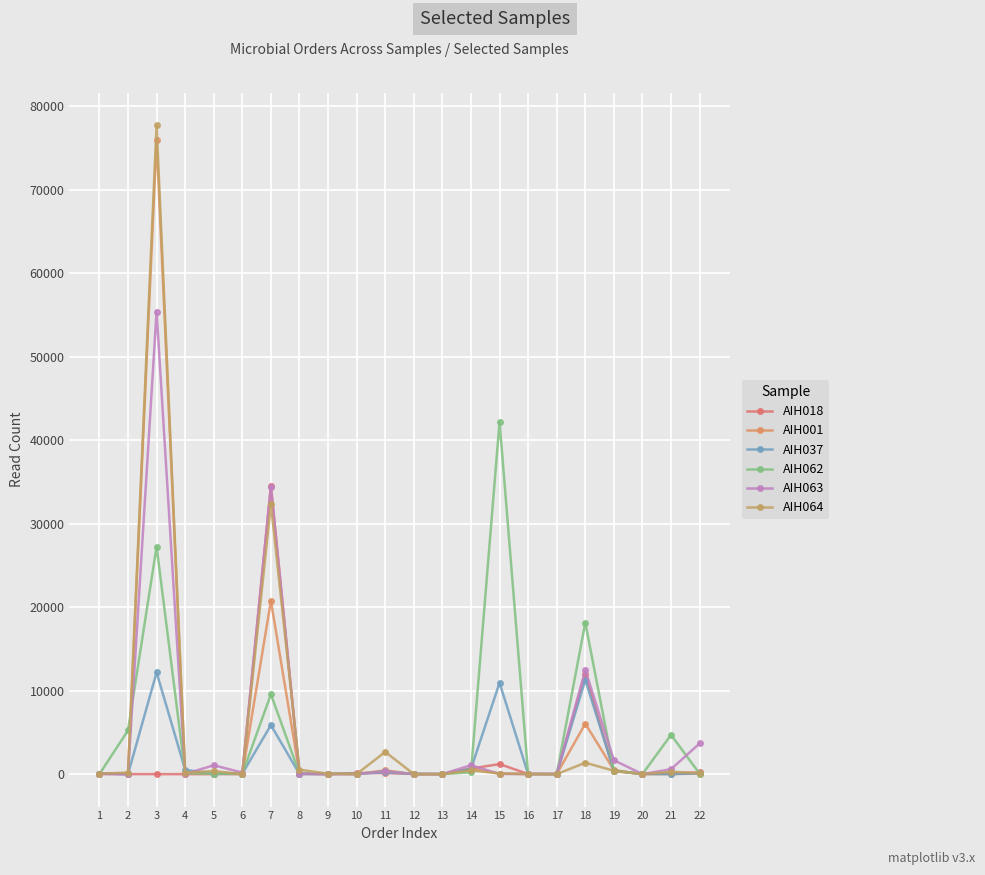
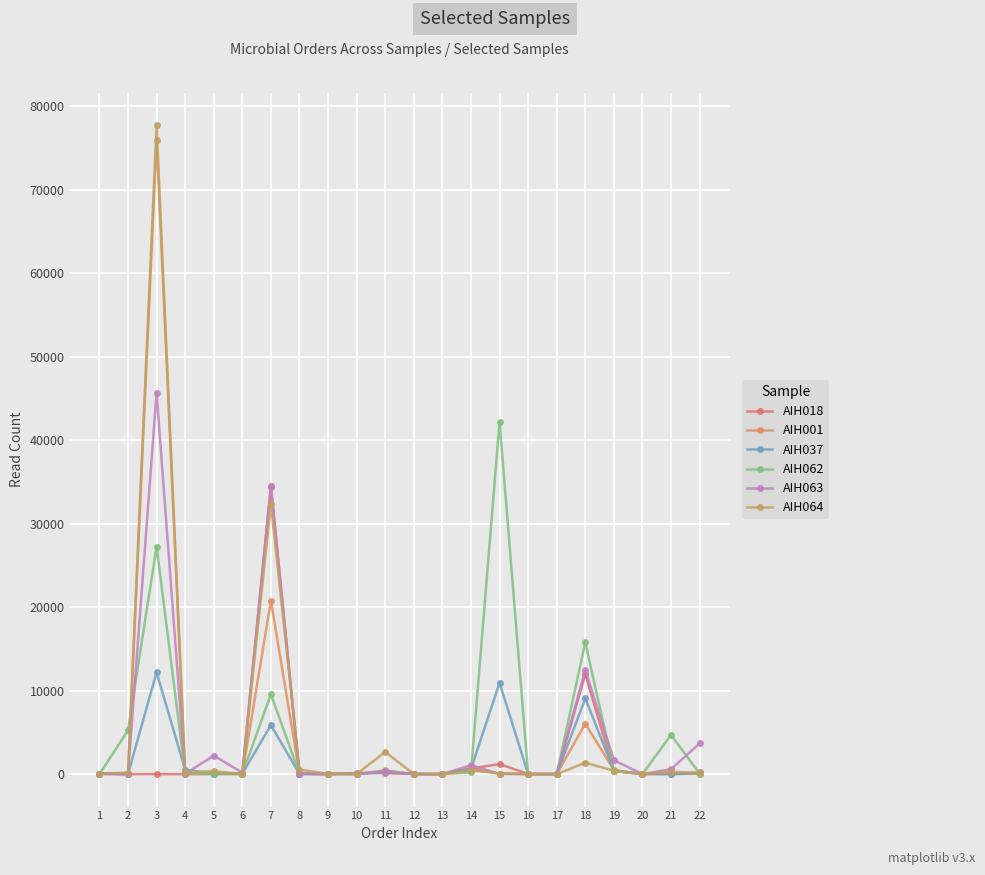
AIH063, 3: 55000 -> 46000
AIH063, 5: 1000 -> 2000
AIH037, 18: 11000 -> 9000
AIH062, 18: 18000 -> 16000
